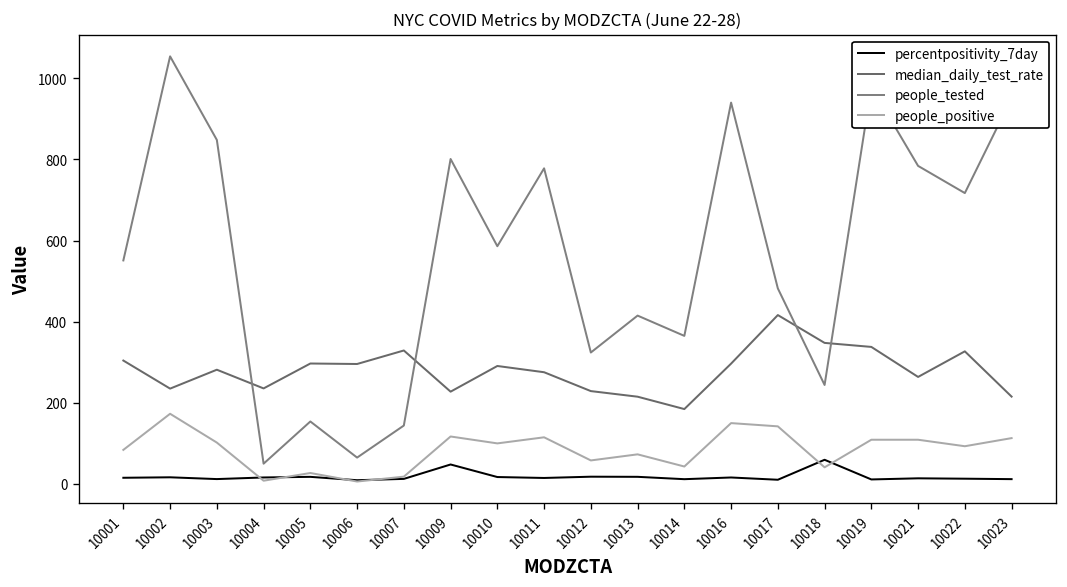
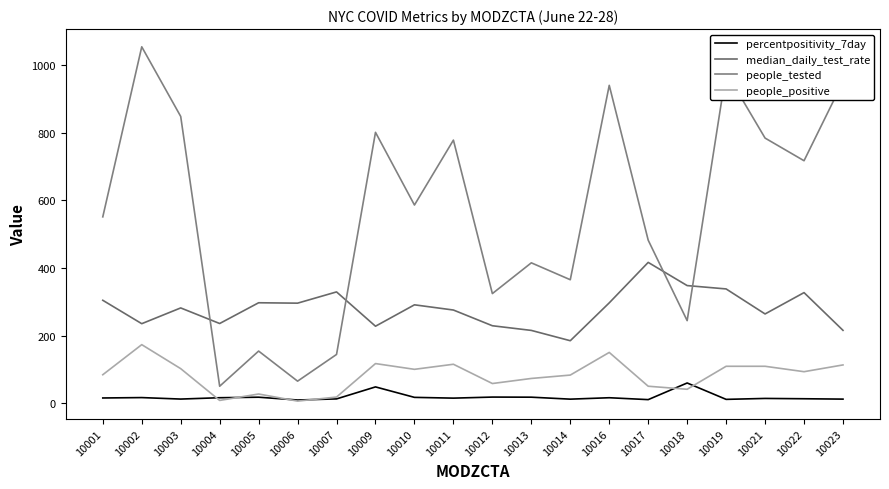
people_positive, 10014: 40 -> 80
people_positive, 10017: 140 -> 50
